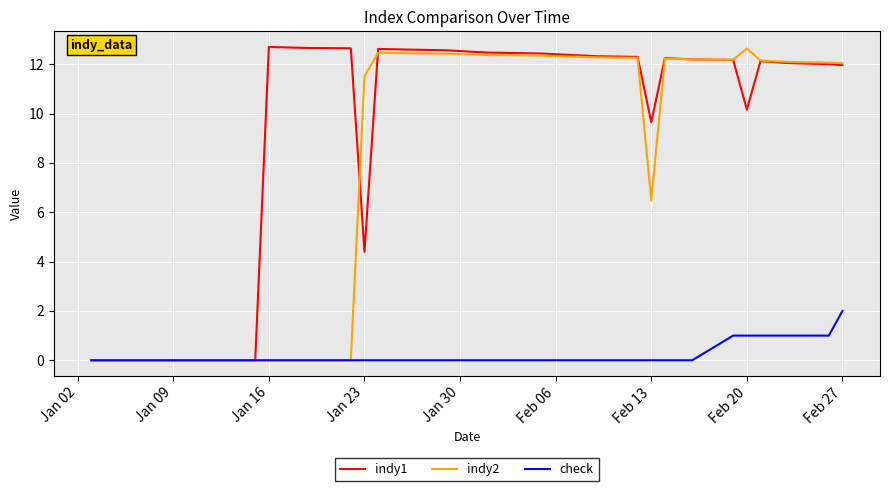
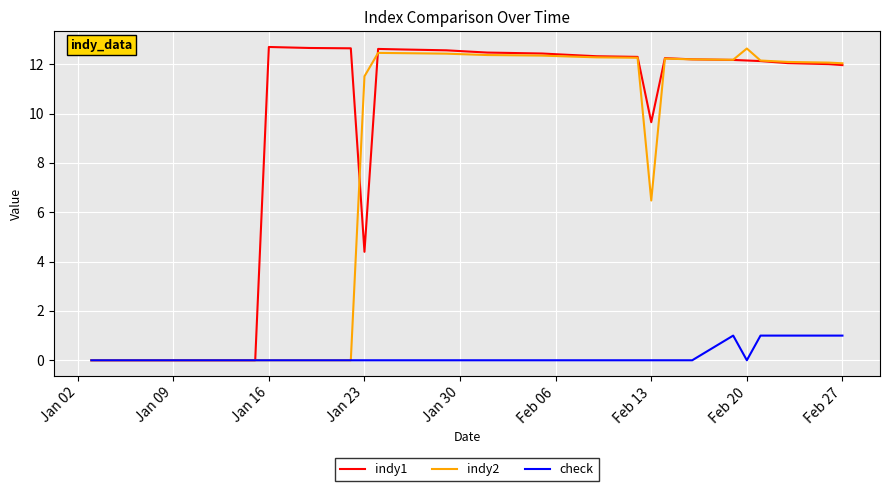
indy1, Feb 20: 10.2 -> 12.2
check, Feb 20: 1 -> 0
check, Feb 27: 2 -> 1
